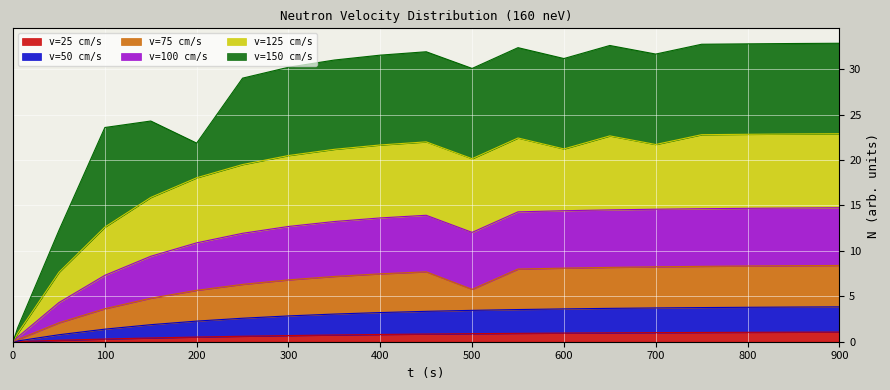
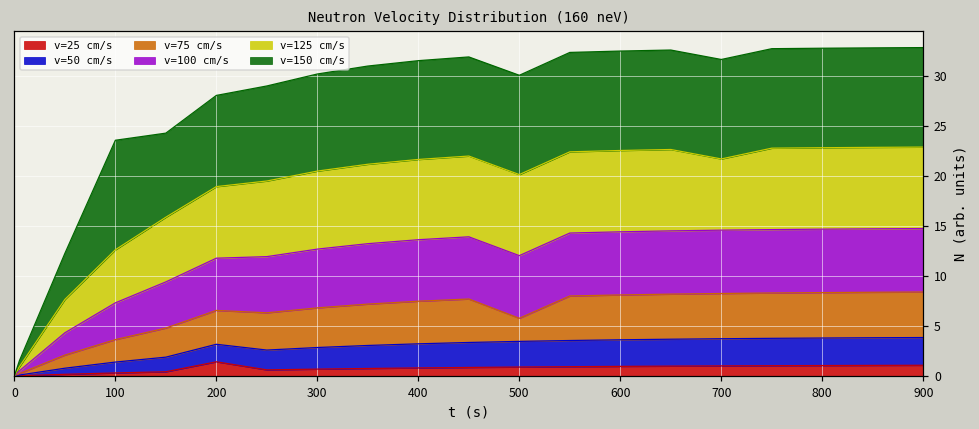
v=25 cm/s, 200: 0.5 -> 1.4
v=150 cm/s, 200: 4 -> 9
v=125 cm/s, 600: 7 -> 8
